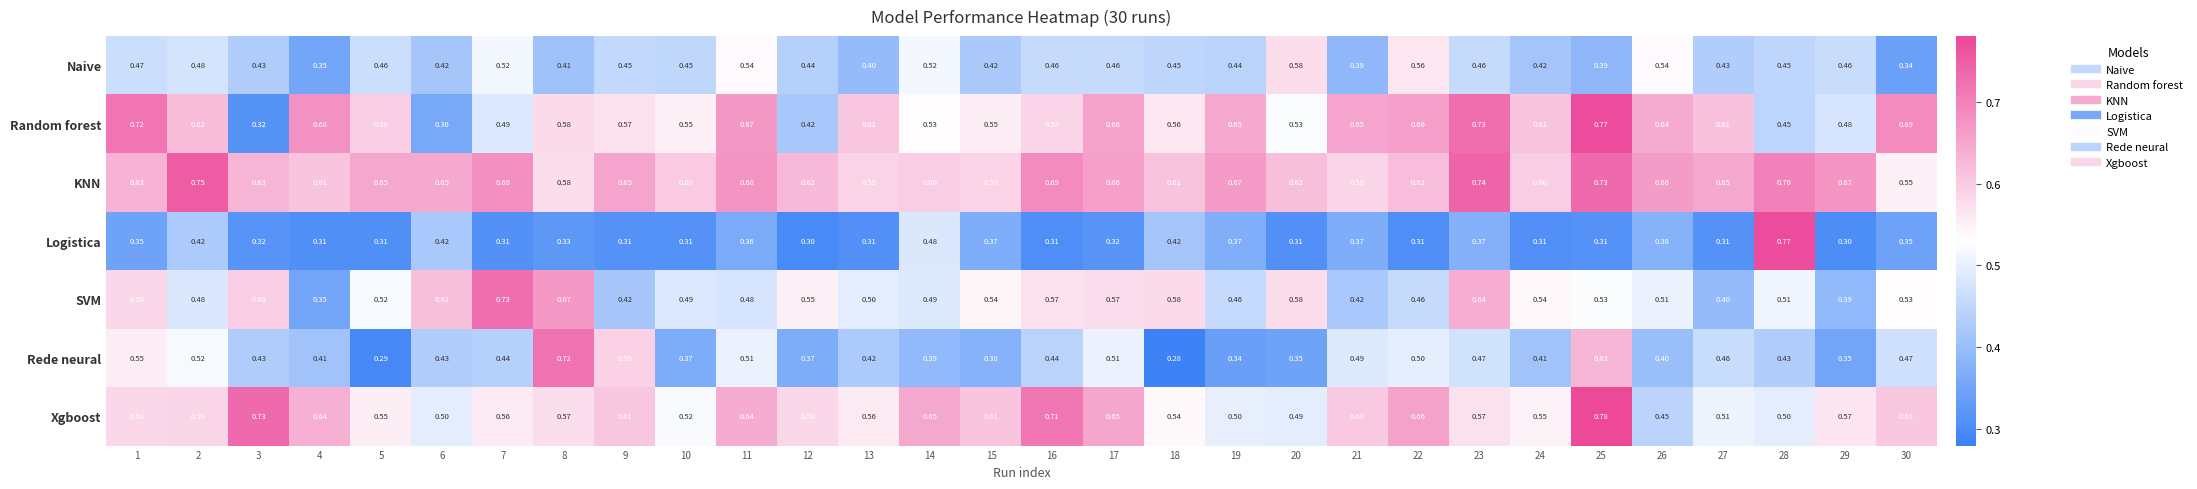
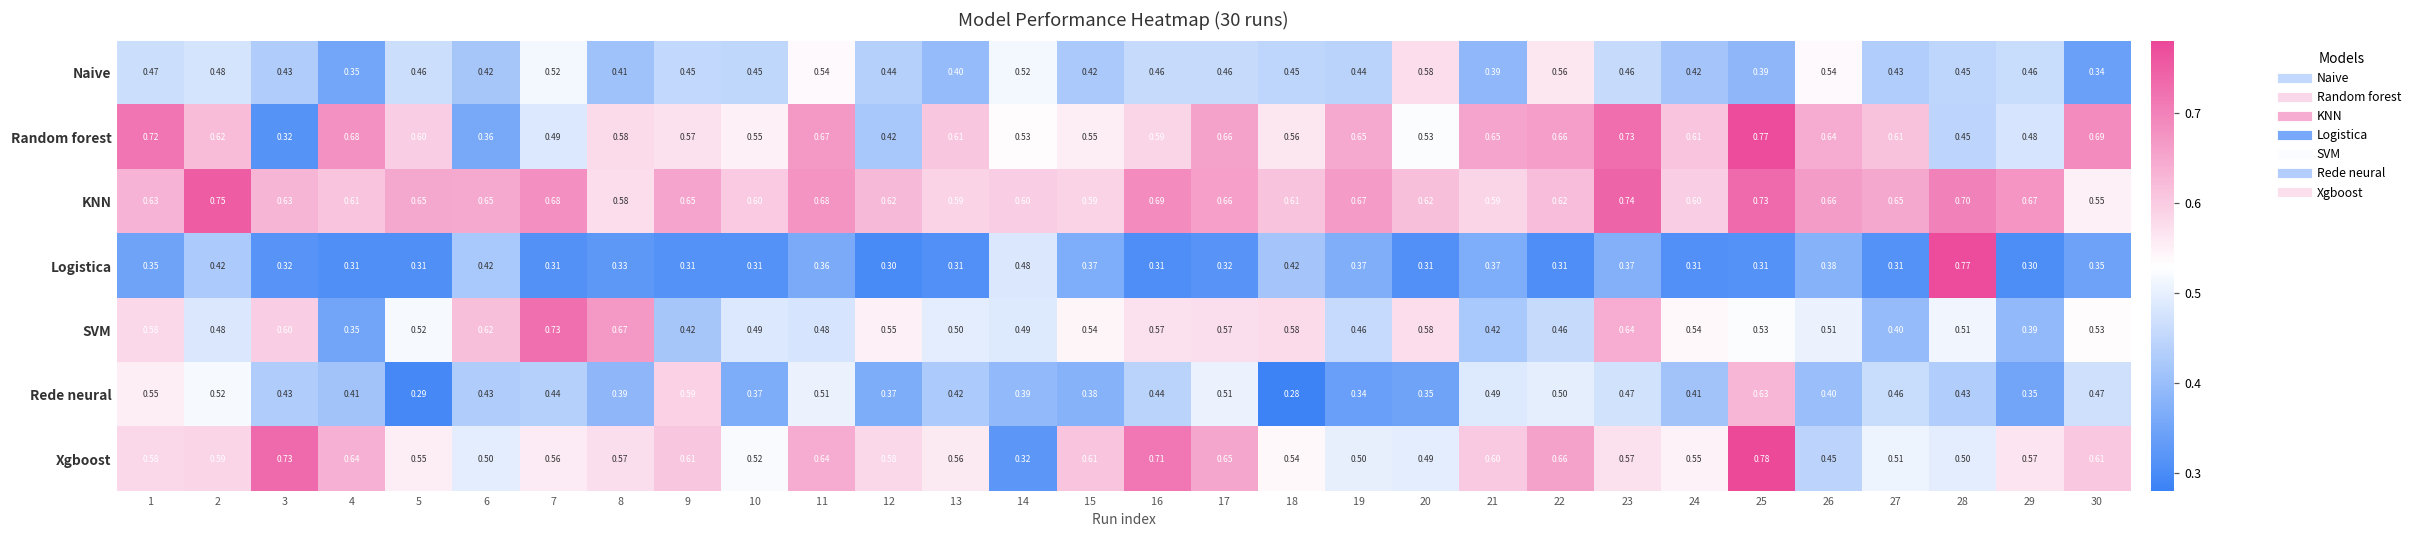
Rede neural, 8: 0.72 -> 0.39
Xgboost, 14: 0.65 -> 0.32
